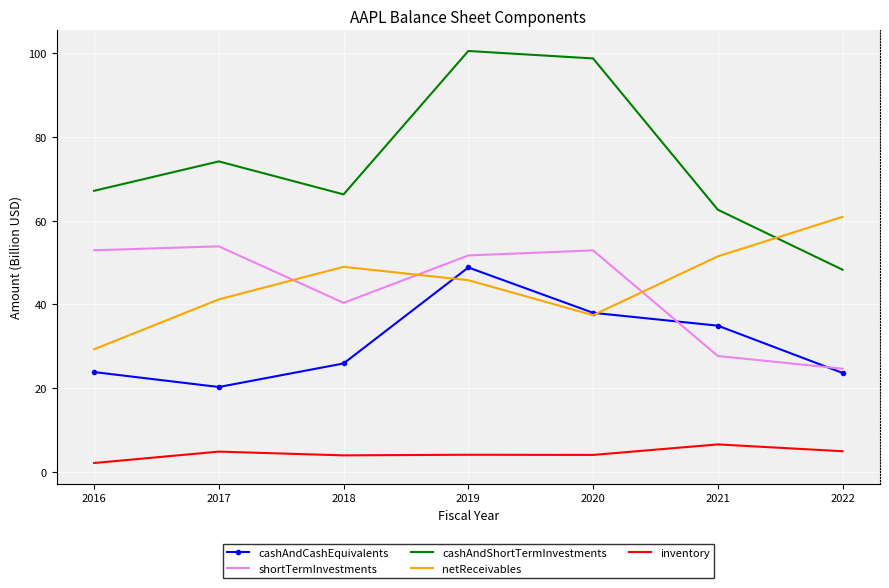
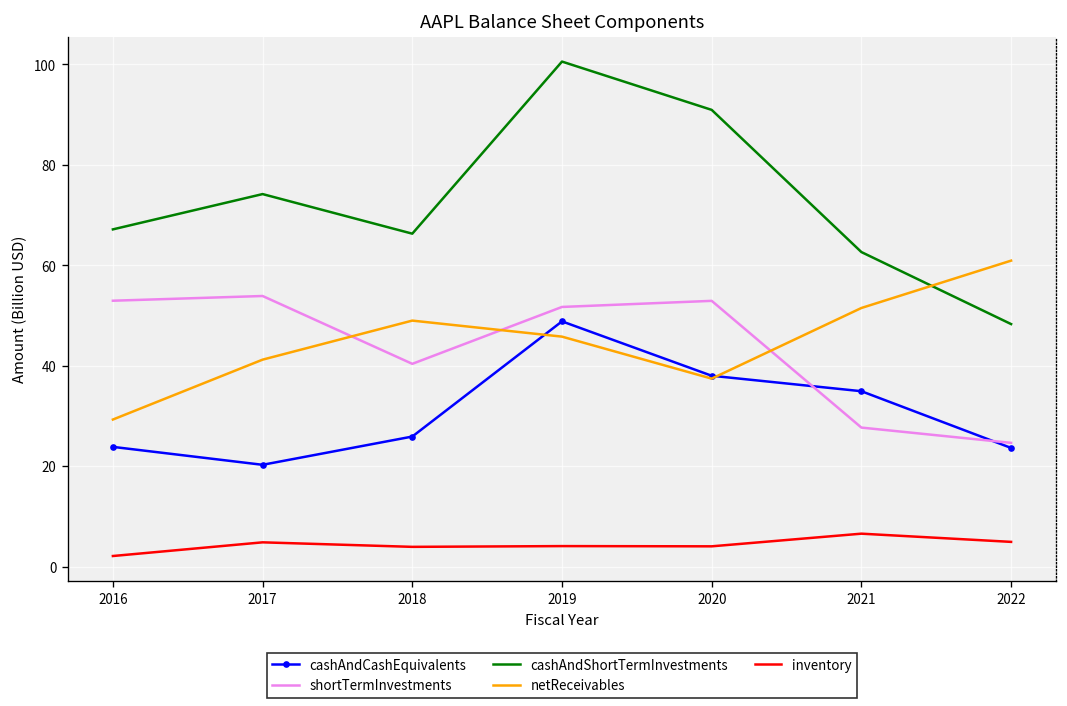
cashAndShortTermInvestments, 2020: 99 -> 91
